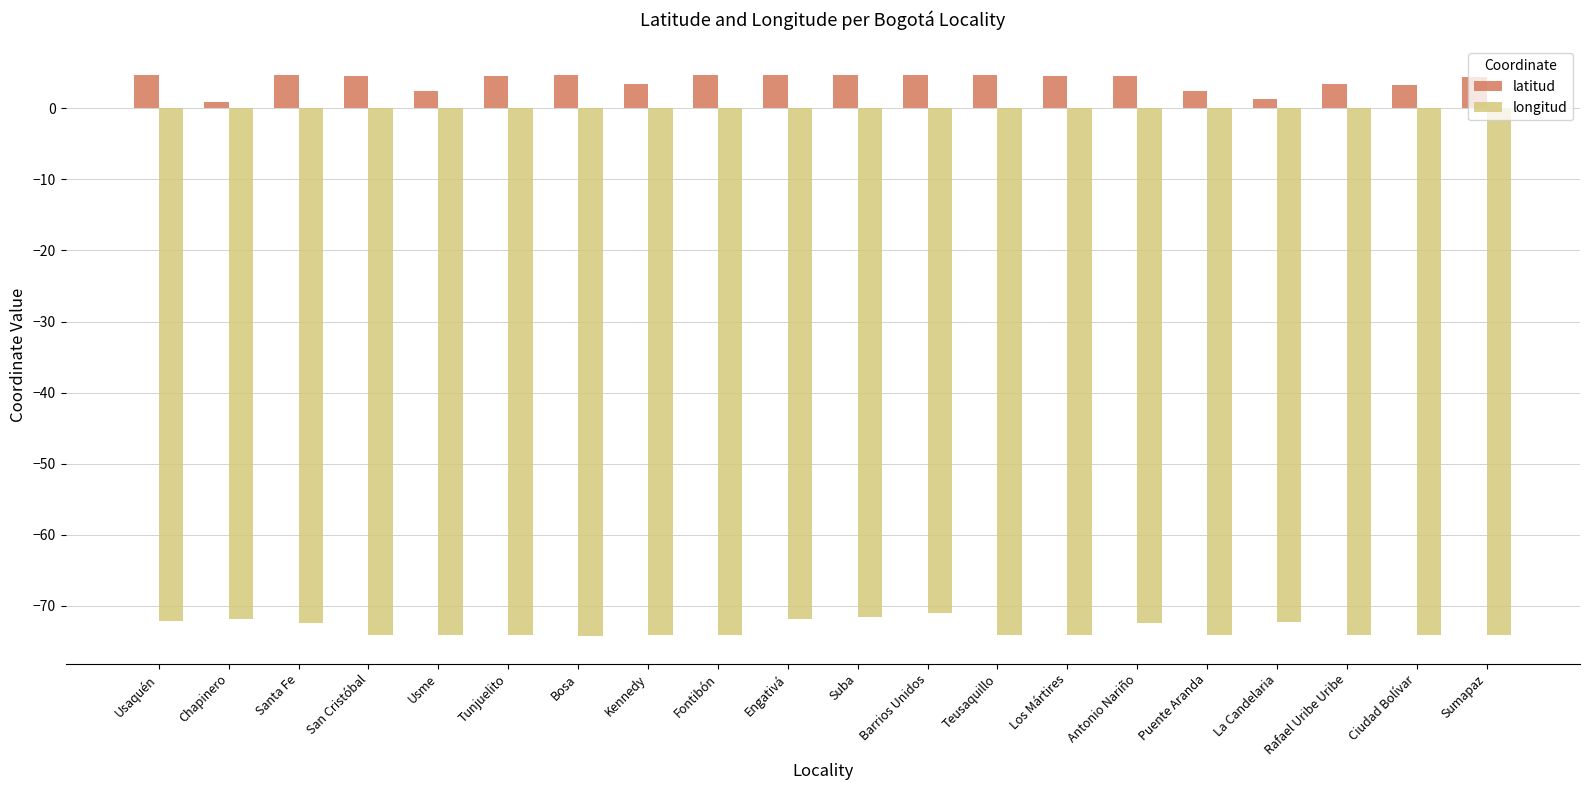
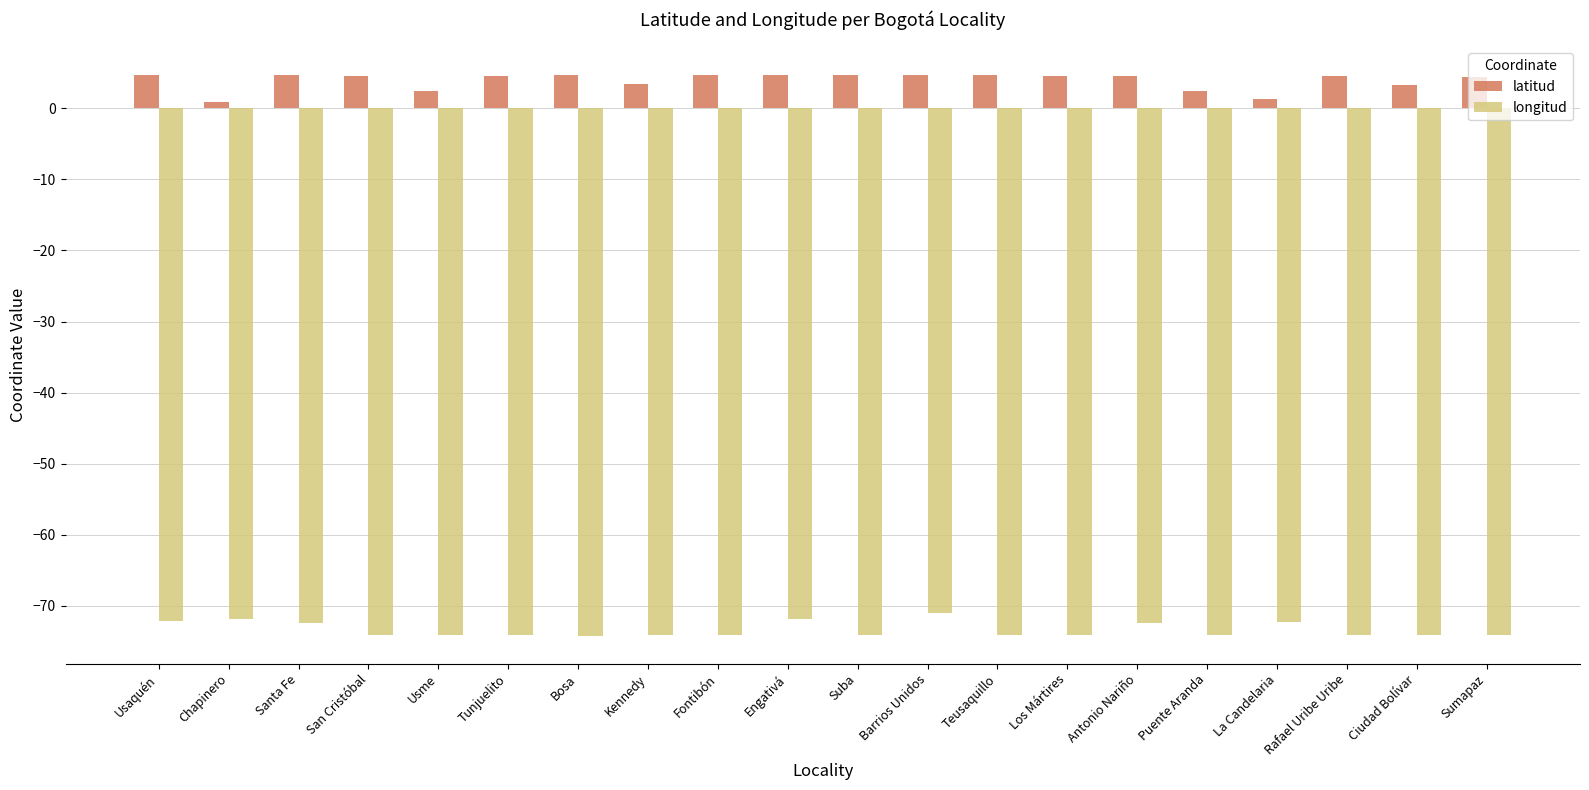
longitud, Suba: -72 -> -74
latitud, Rafael Uribe Uribe: 3 -> 5
